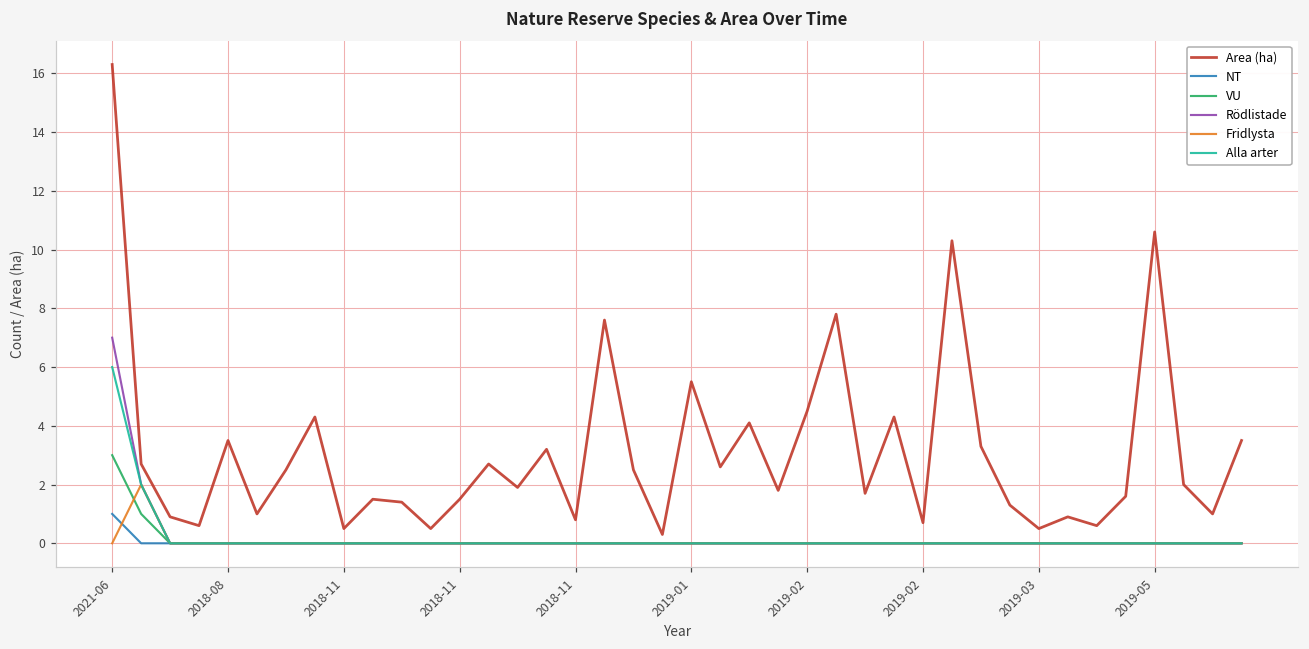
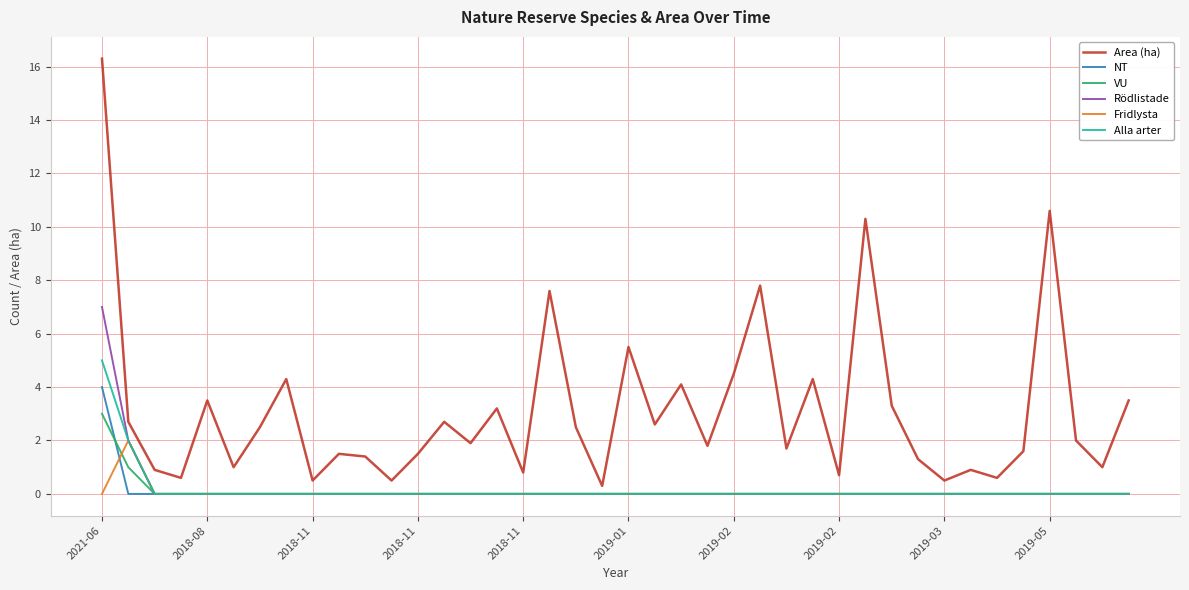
NT, 2021-06: 1 -> 4
Alla arter, 2021-06: 6 -> 5
